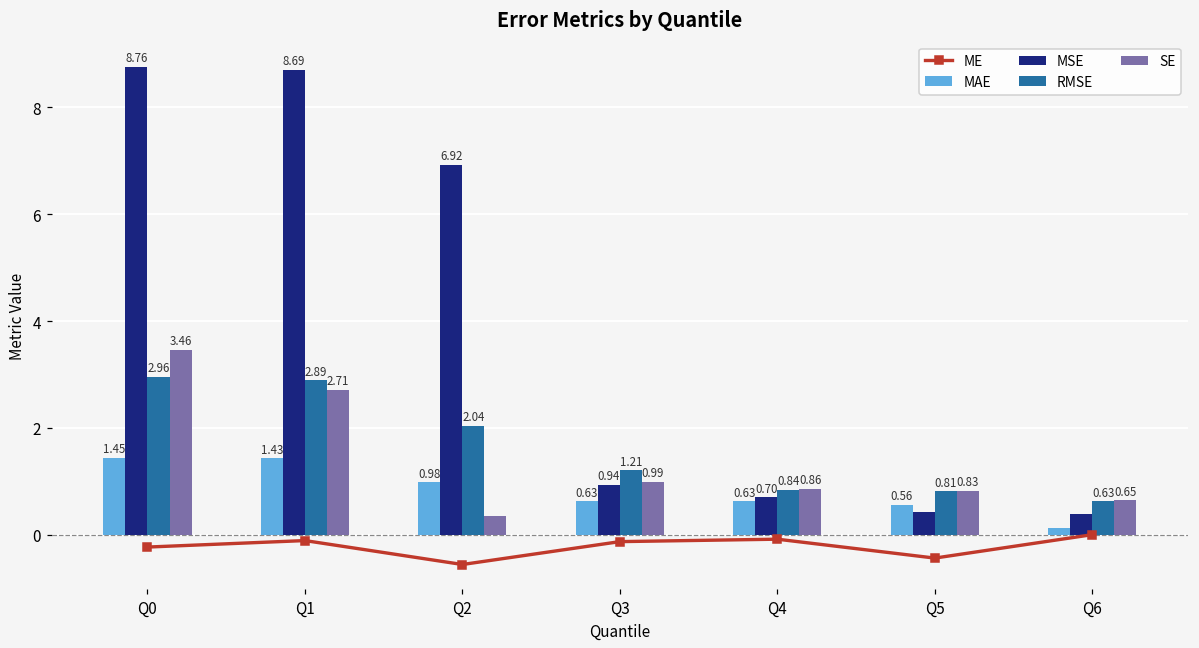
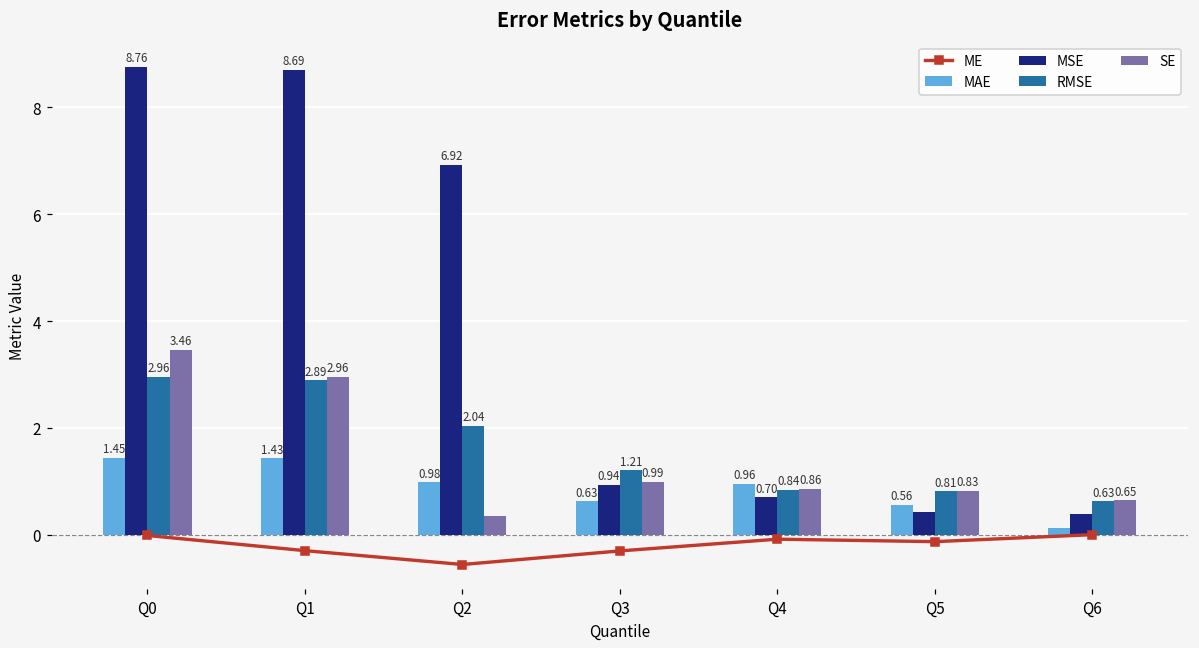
ME, Q0: -0.2 -> 0.0
ME, Q1: -0.1 -> -0.3
SE, Q1: 2.71 -> 2.96
ME, Q3: -0.1 -> -0.3
MAE, Q4: 0.63 -> 0.96
ME, Q5: -0.4 -> -0.1
